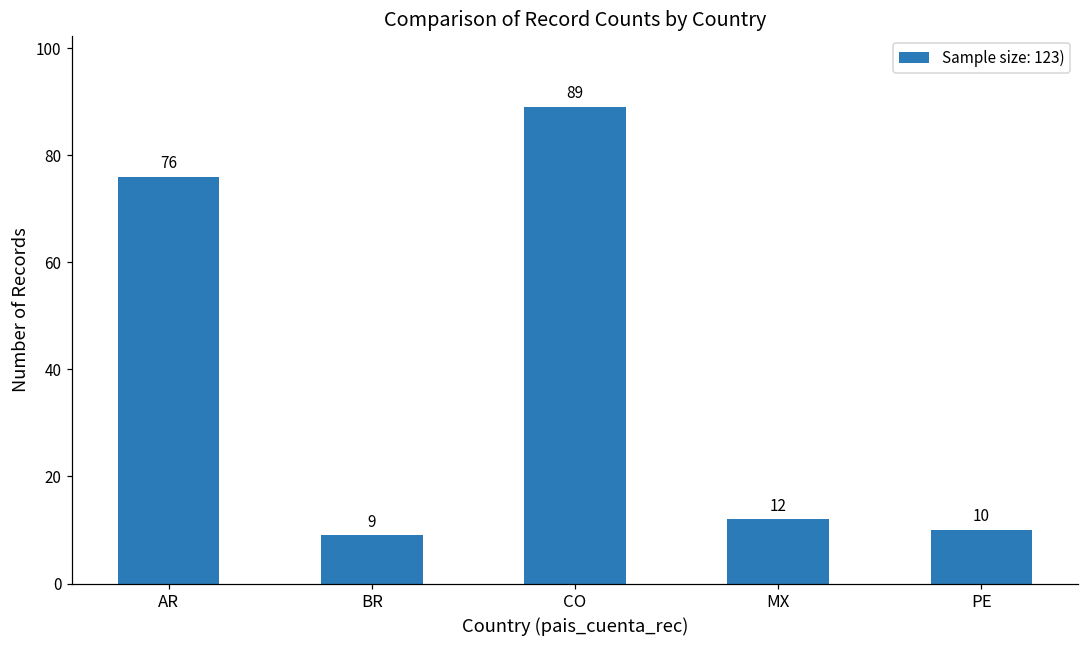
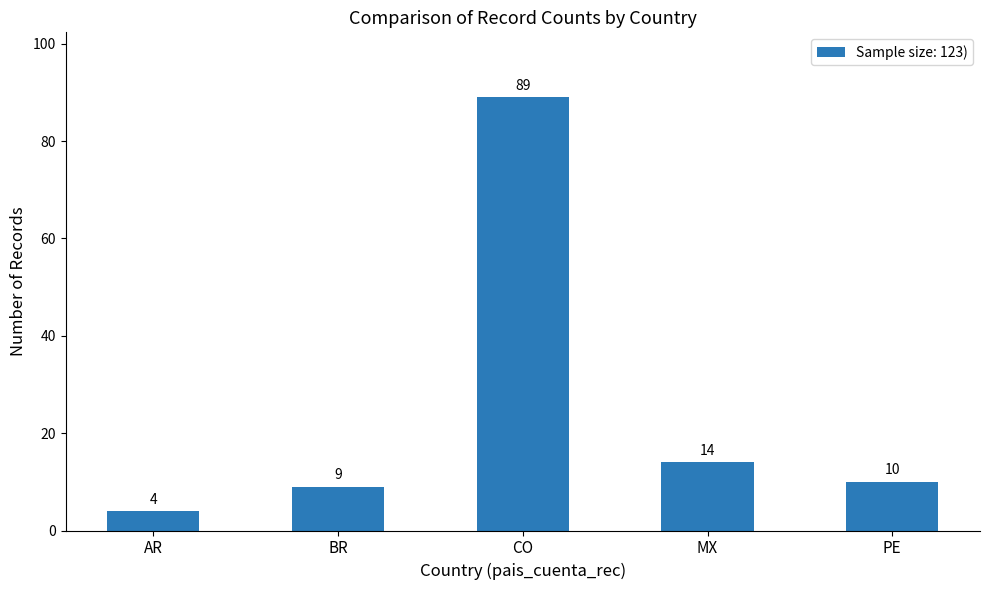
AR: 76 -> 4
MX: 12 -> 14
